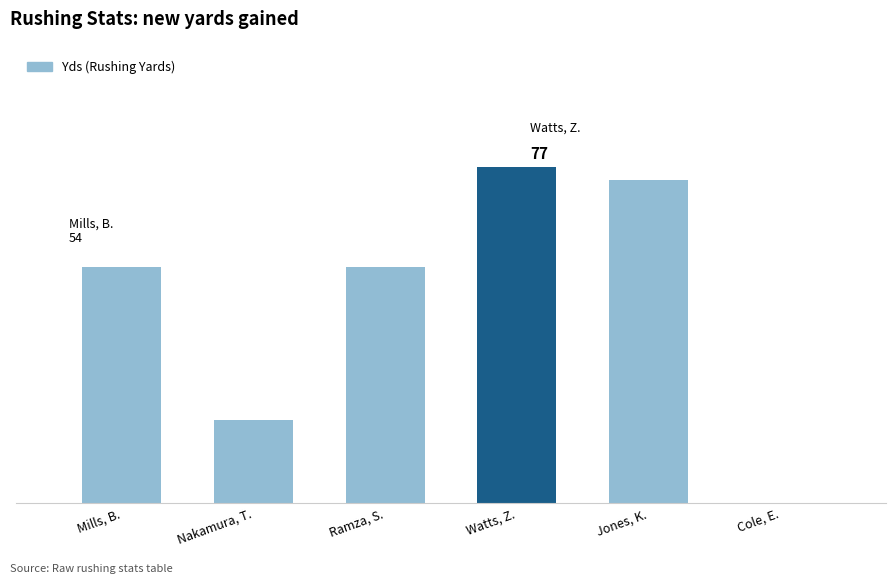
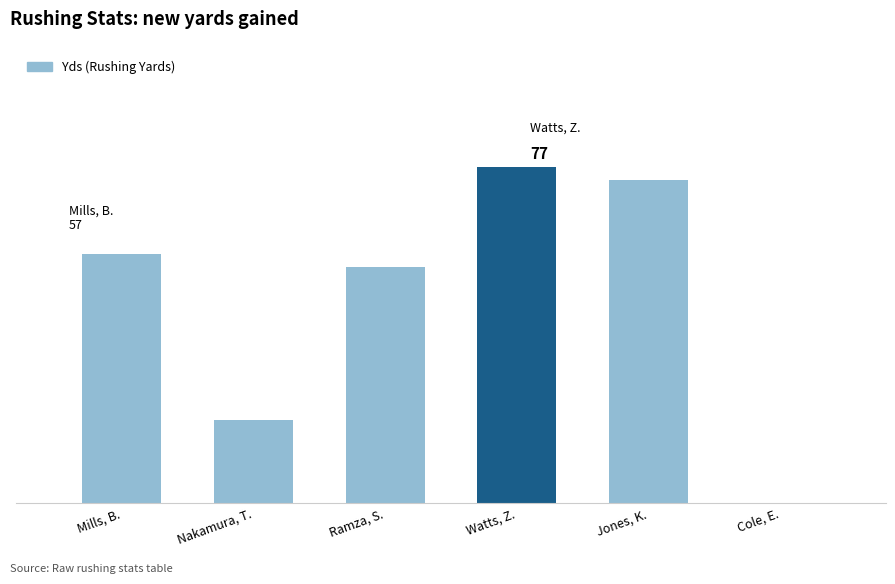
Mills, B.: 54 -> 57
